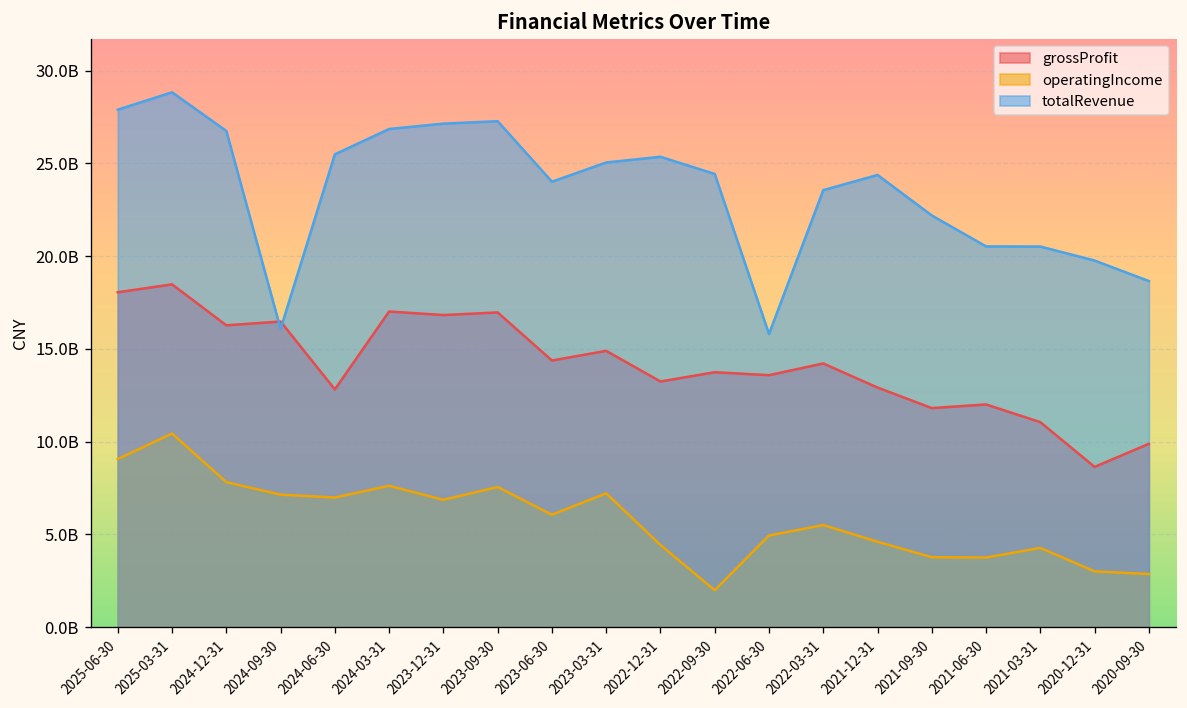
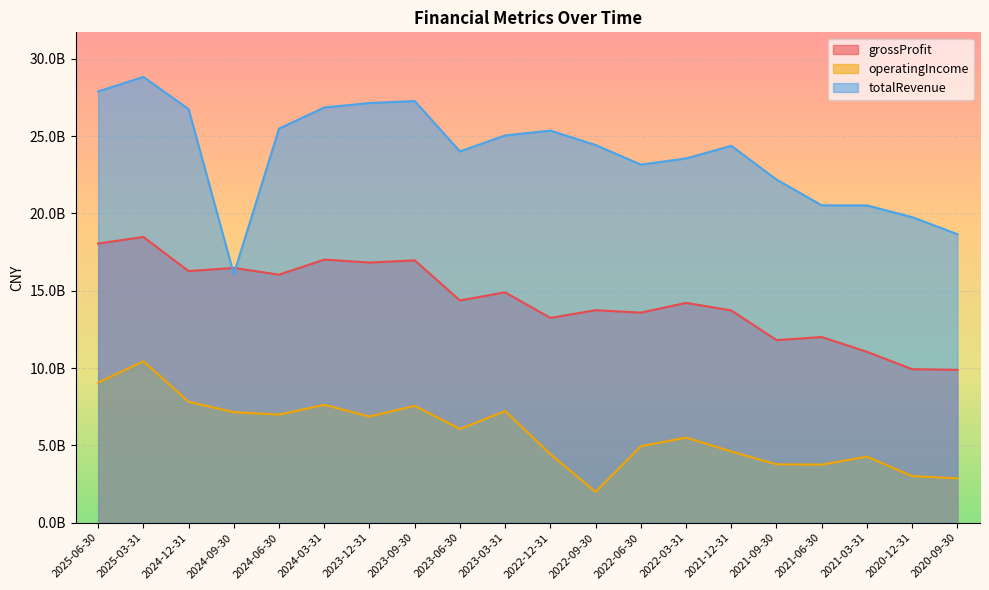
grossProfit, 2024-06-30: 12800000000 -> 16000000000
totalRevenue, 2022-06-30: 15800000000 -> 23200000000
grossProfit, 2021-12-31: 12900000000 -> 13700000000
grossProfit, 2020-12-31: 8600000000 -> 9900000000
